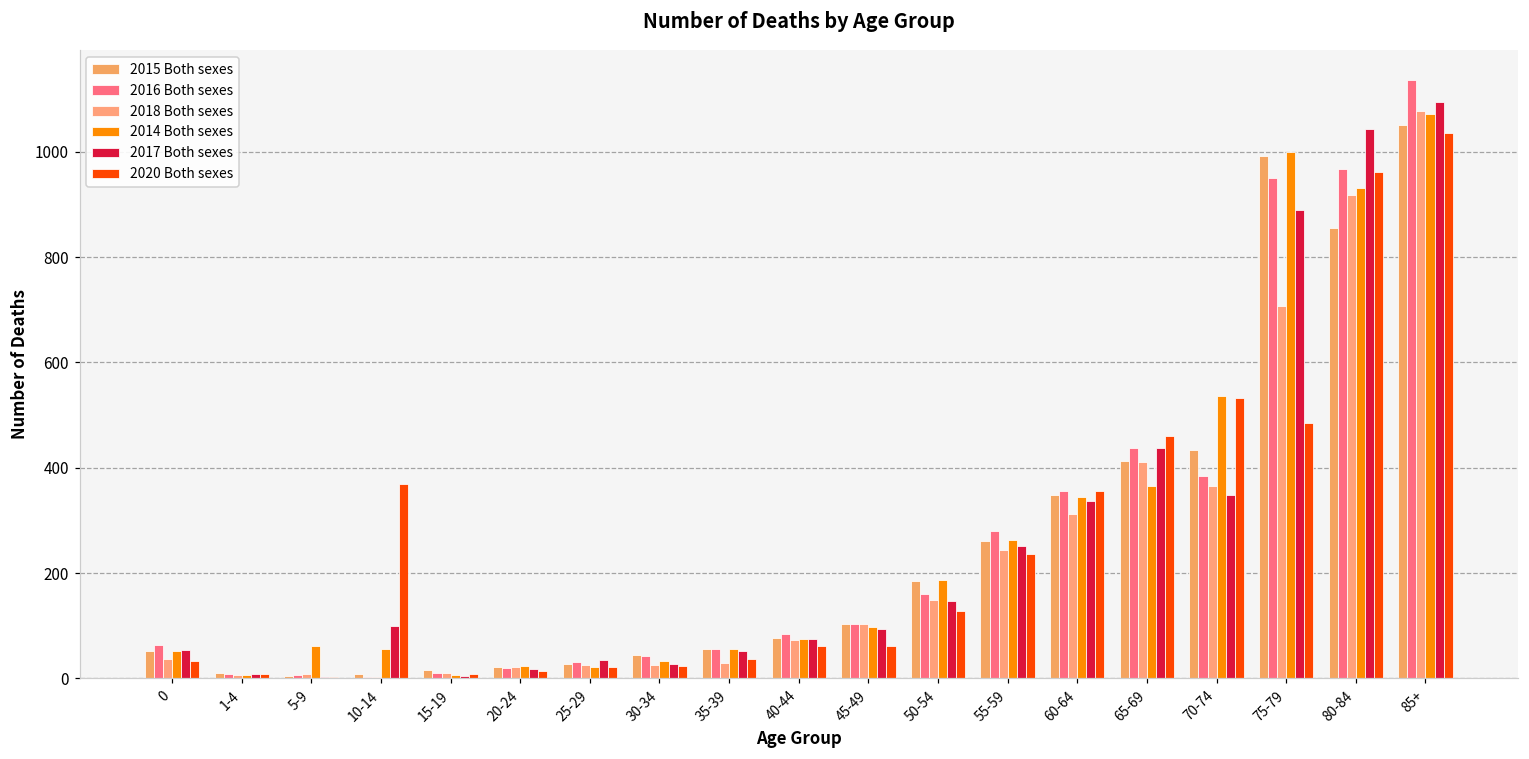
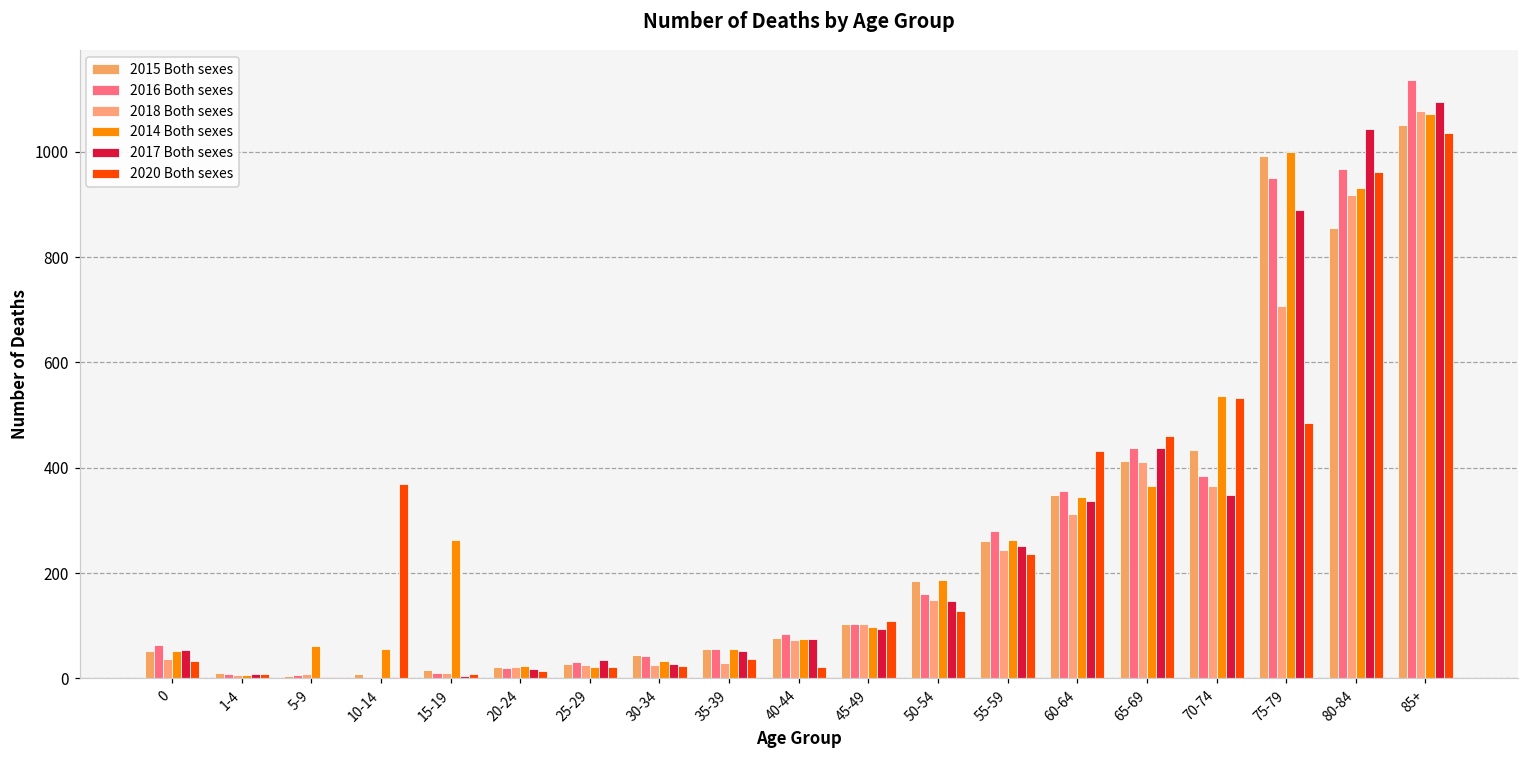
2017 Both sexes, 10-14: 100 -> 0
2014 Both sexes, 15-19: 10 -> 260
2020 Both sexes, 40-44: 60 -> 20
2020 Both sexes, 45-49: 60 -> 110
2020 Both sexes, 60-64: 360 -> 430
